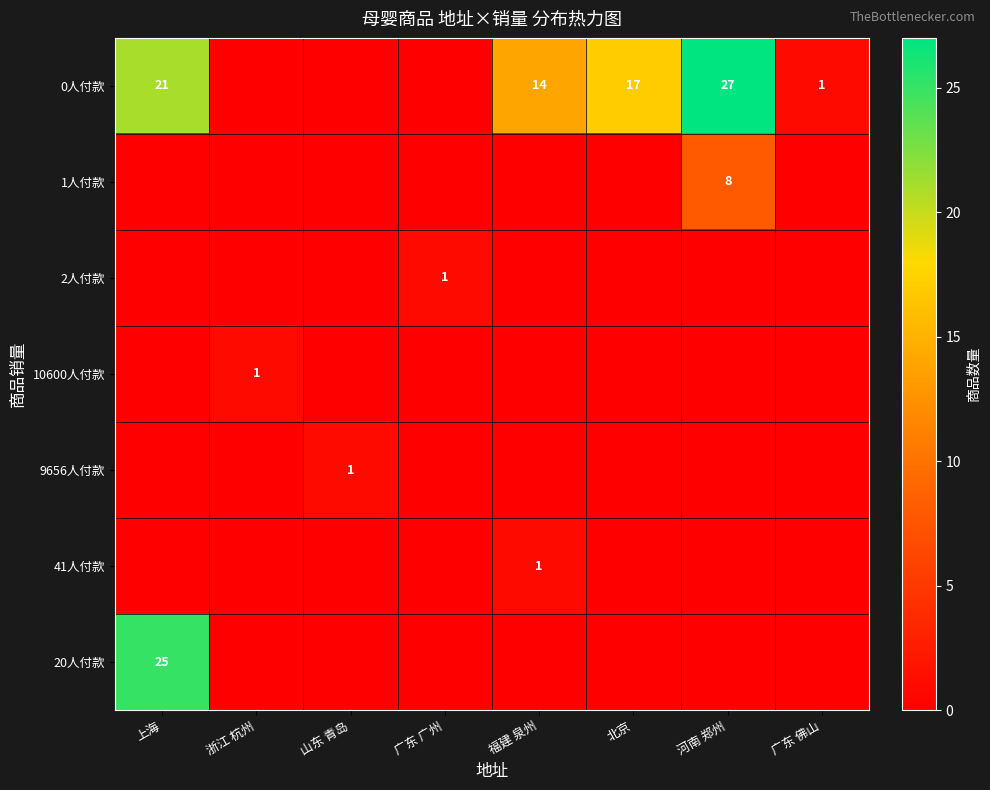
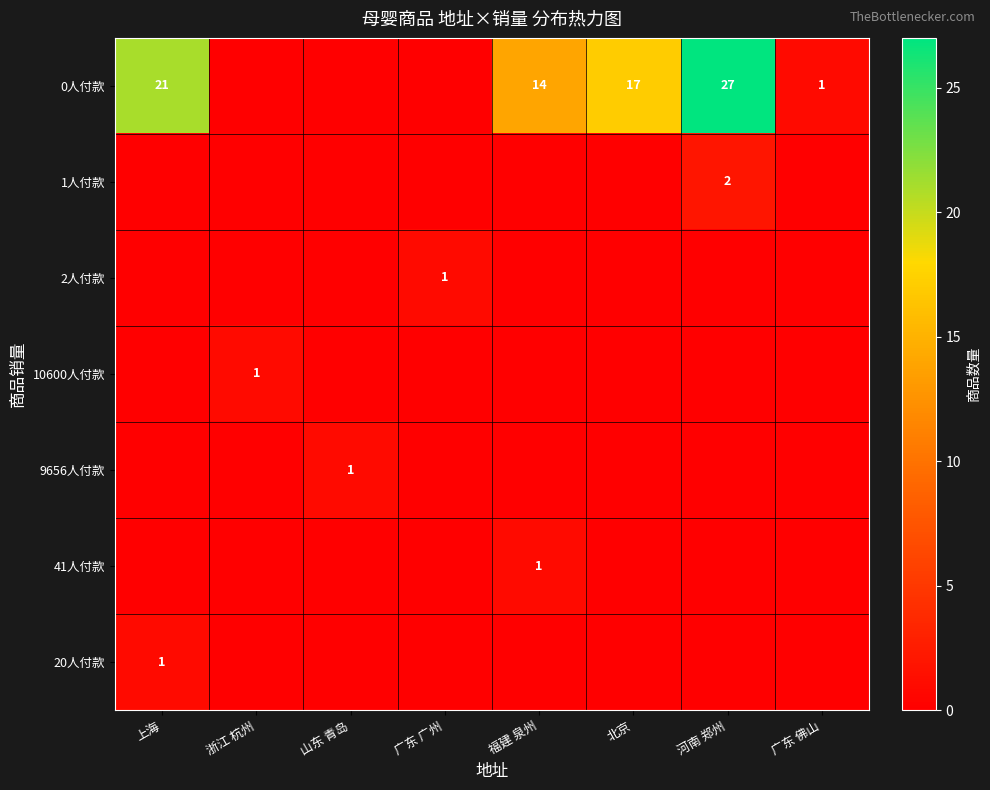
1人付款, 河南 郑州: 8 -> 2
20人付款, 上海: 25 -> 1
